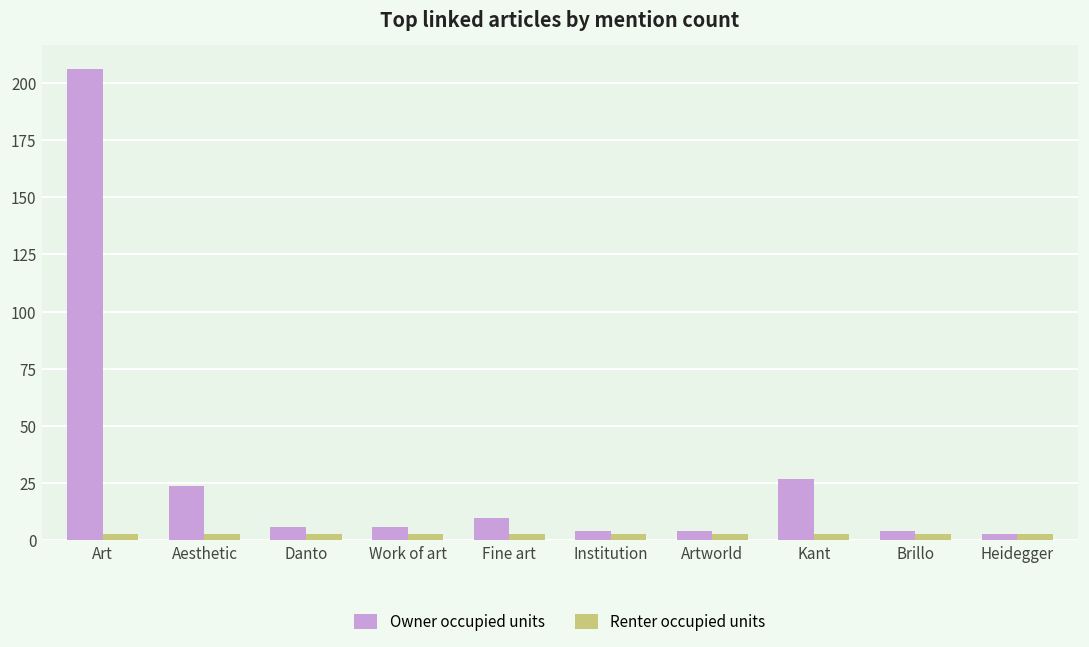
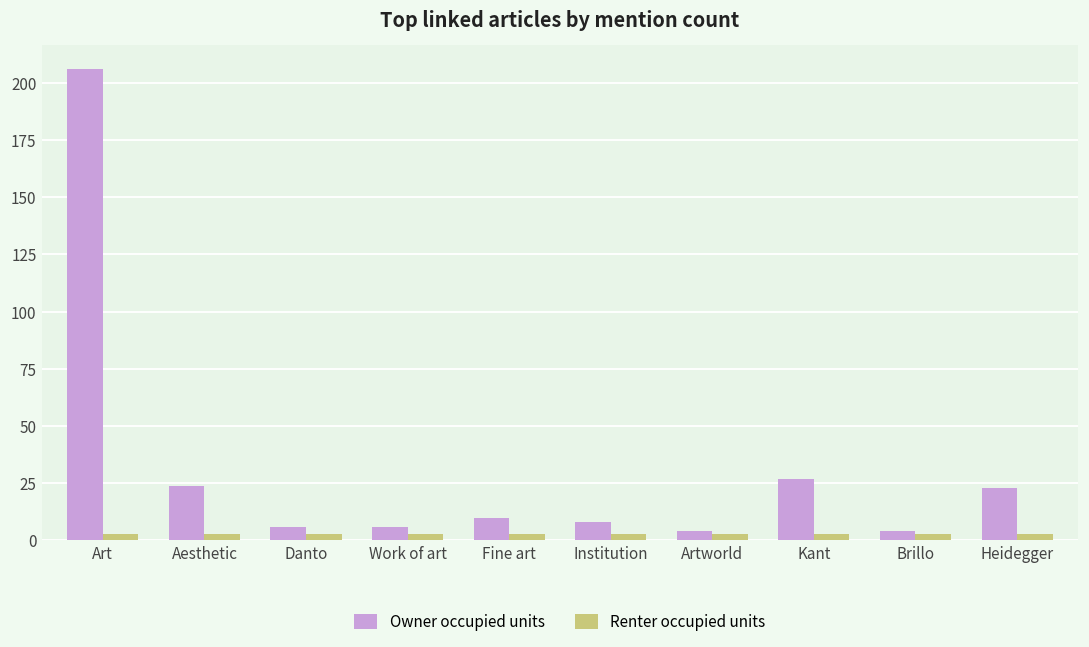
Owner occupied units, Institution: 4 -> 8
Owner occupied units, Heidegger: 3 -> 23
